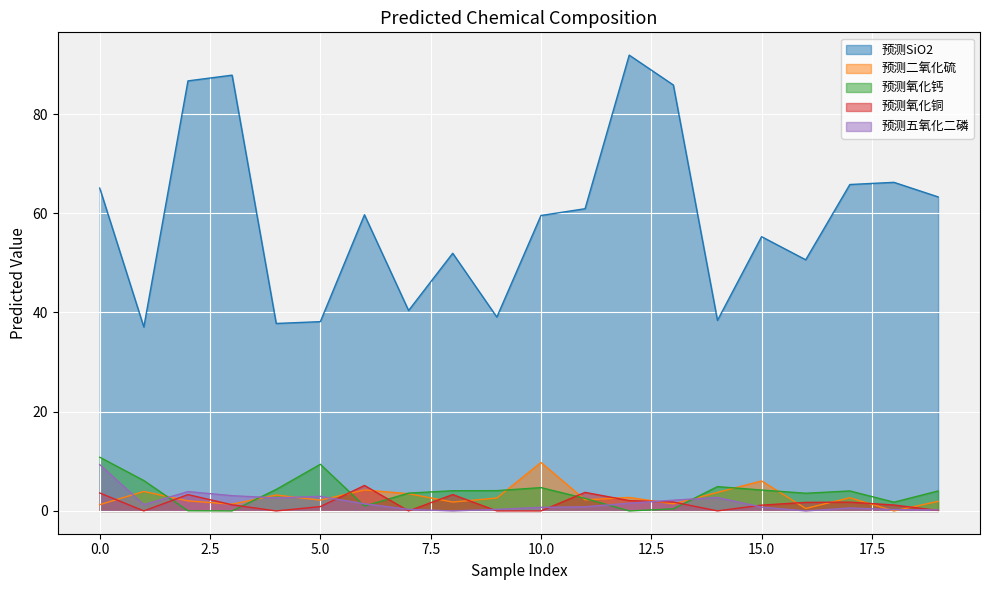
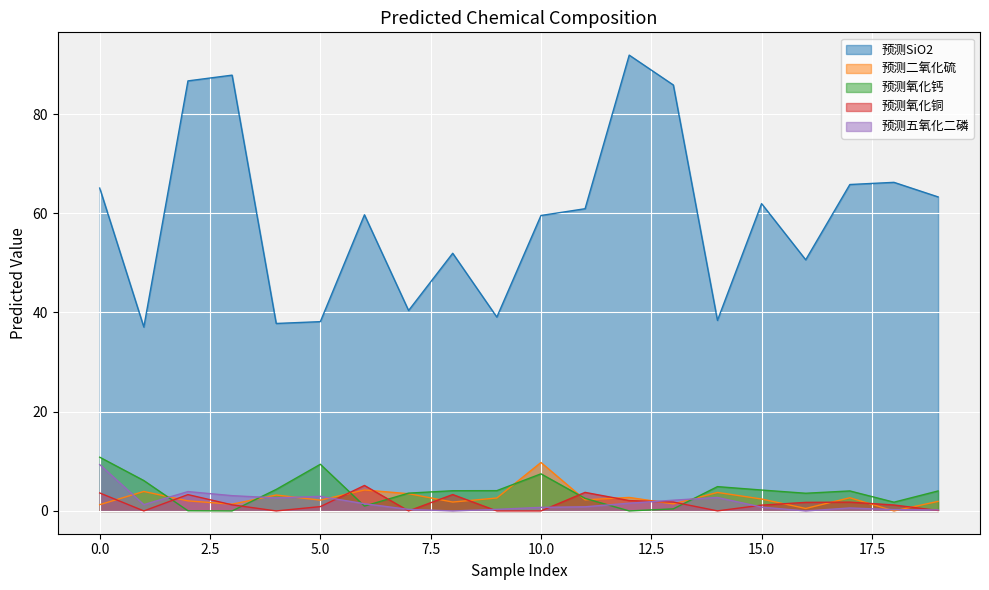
预测氧化钙, 10.0: 5 -> 7
预测SiO2, 15.0: 55 -> 62
预测二氧化硫, 15.0: 6 -> 2
